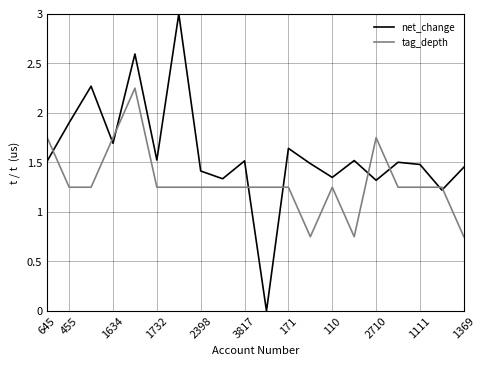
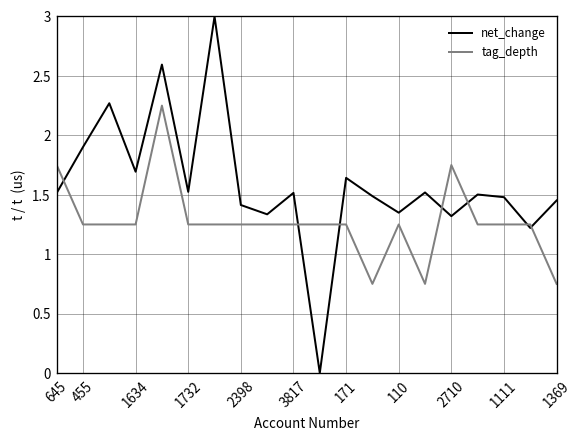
tag_depth, 1634: 1.8 -> 1.3
